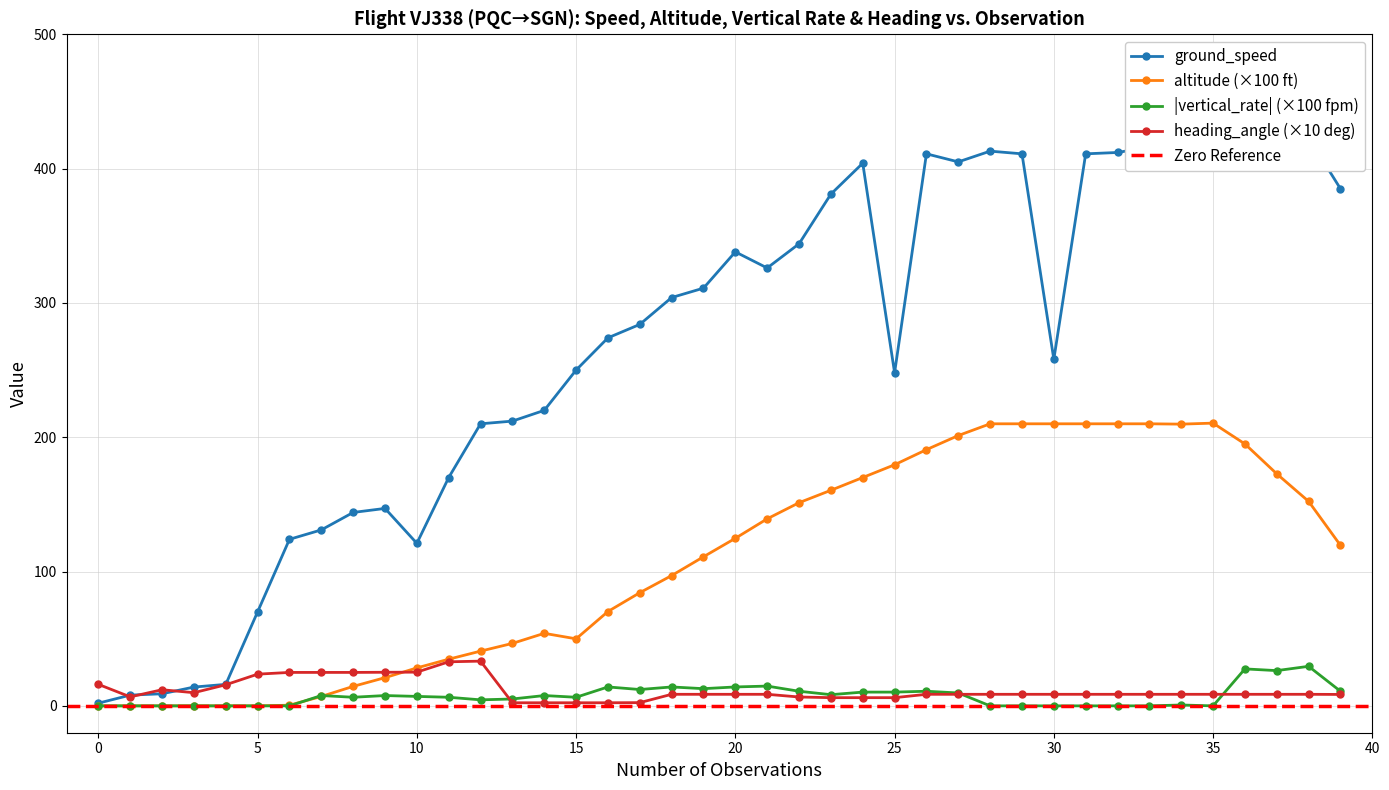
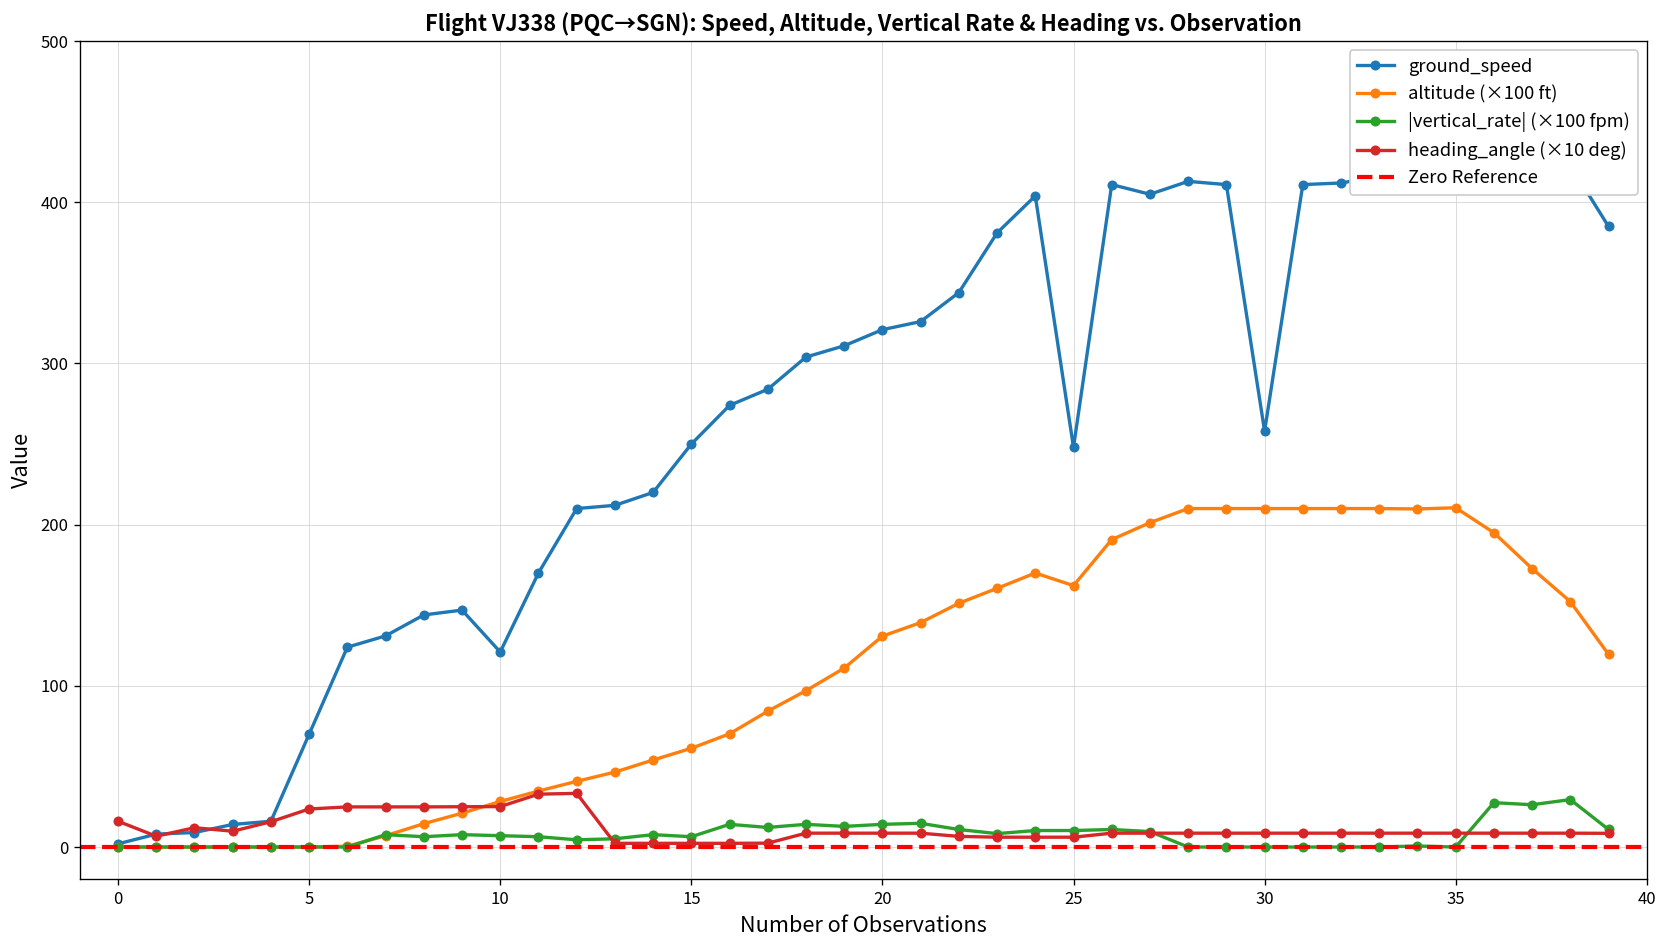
altitude (×100 ft), 15: 50 -> 61
ground_speed, 20: 338 -> 321
altitude (×100 ft), 20: 125 -> 131
altitude (×100 ft), 25: 180 -> 162
